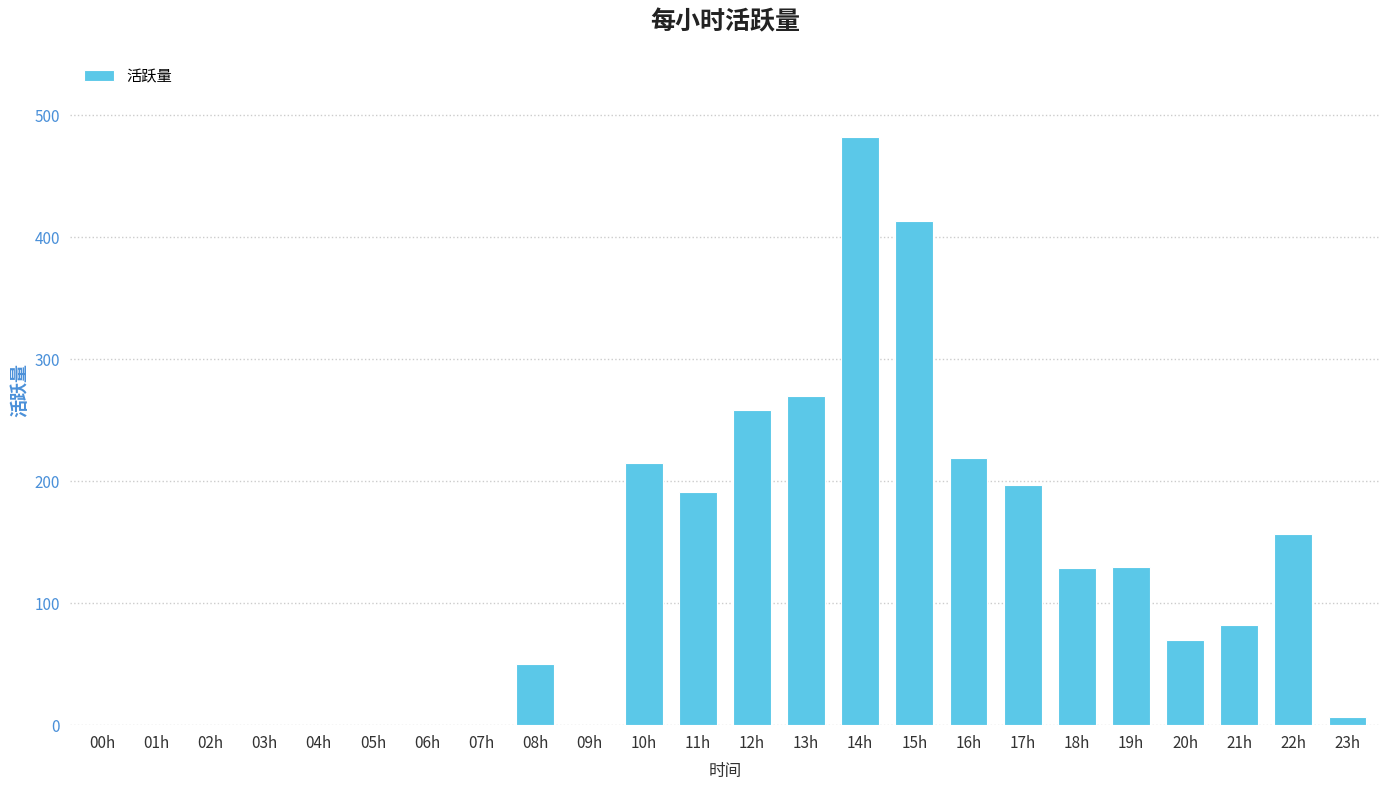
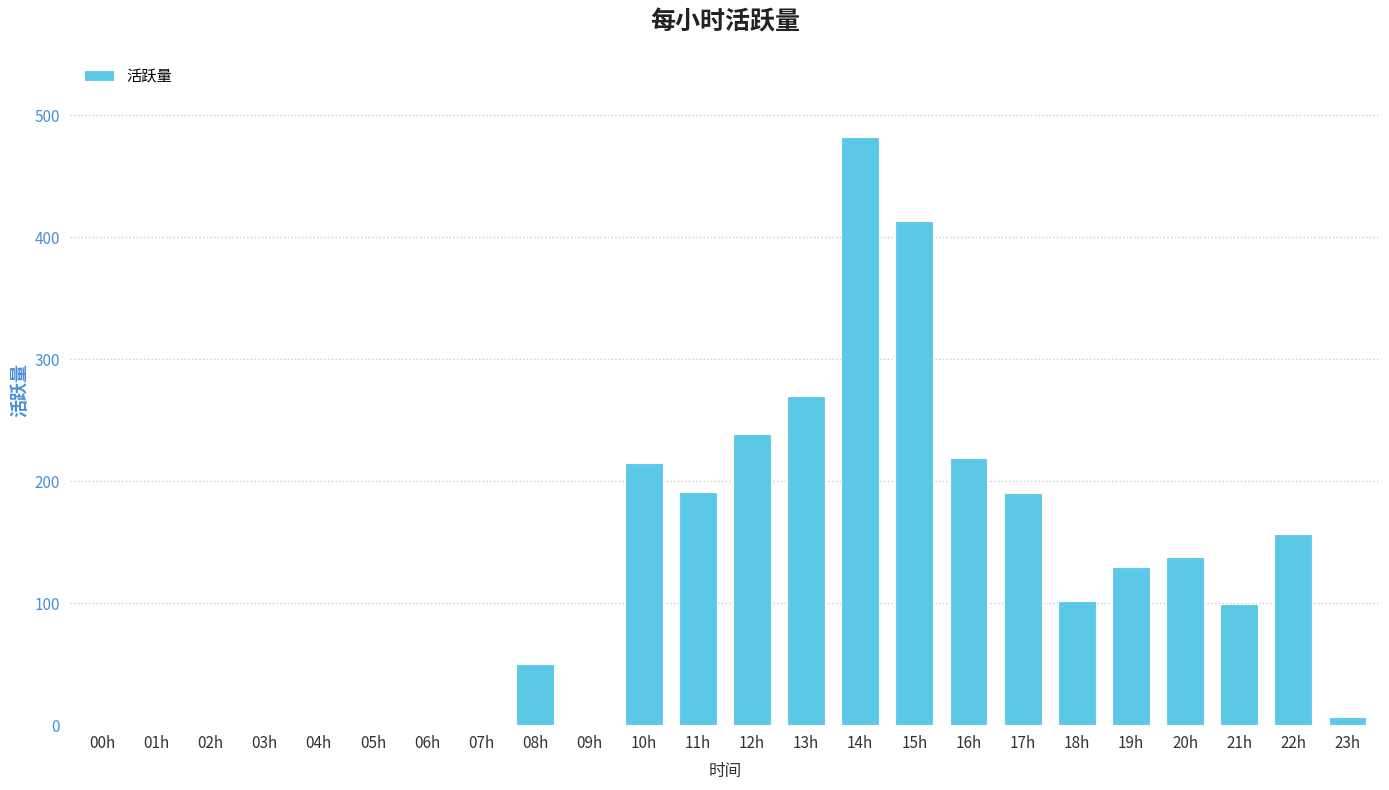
12h: 258 -> 239
17h: 197 -> 190
18h: 129 -> 102
20h: 70 -> 138
21h: 82 -> 99
